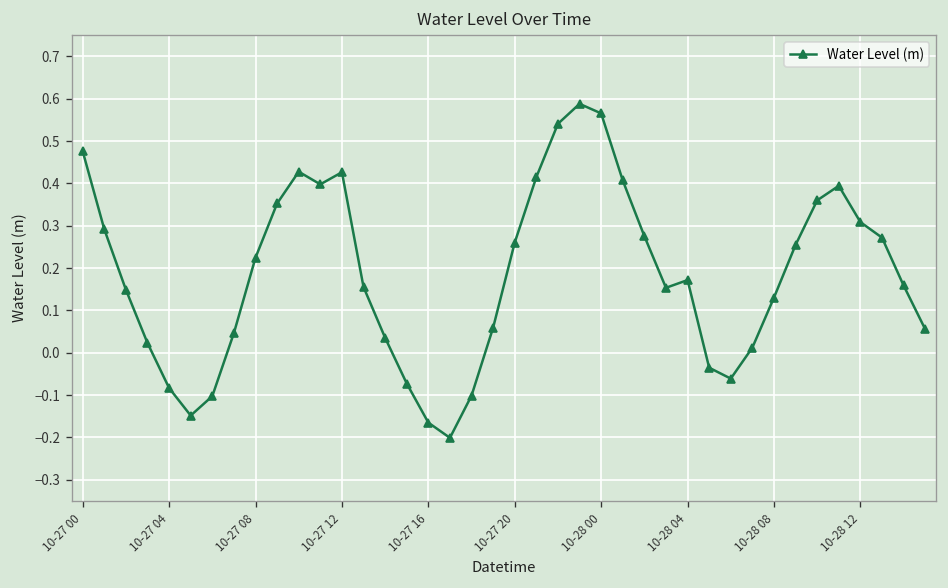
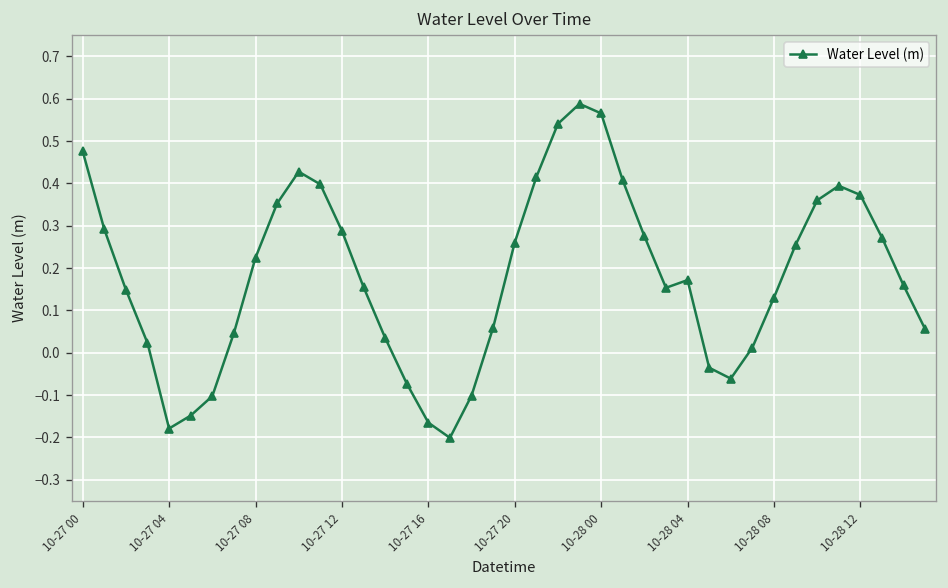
10-27 04: -0.08 -> -0.18
10-27 12: 0.43 -> 0.29
10-28 12: 0.31 -> 0.37
